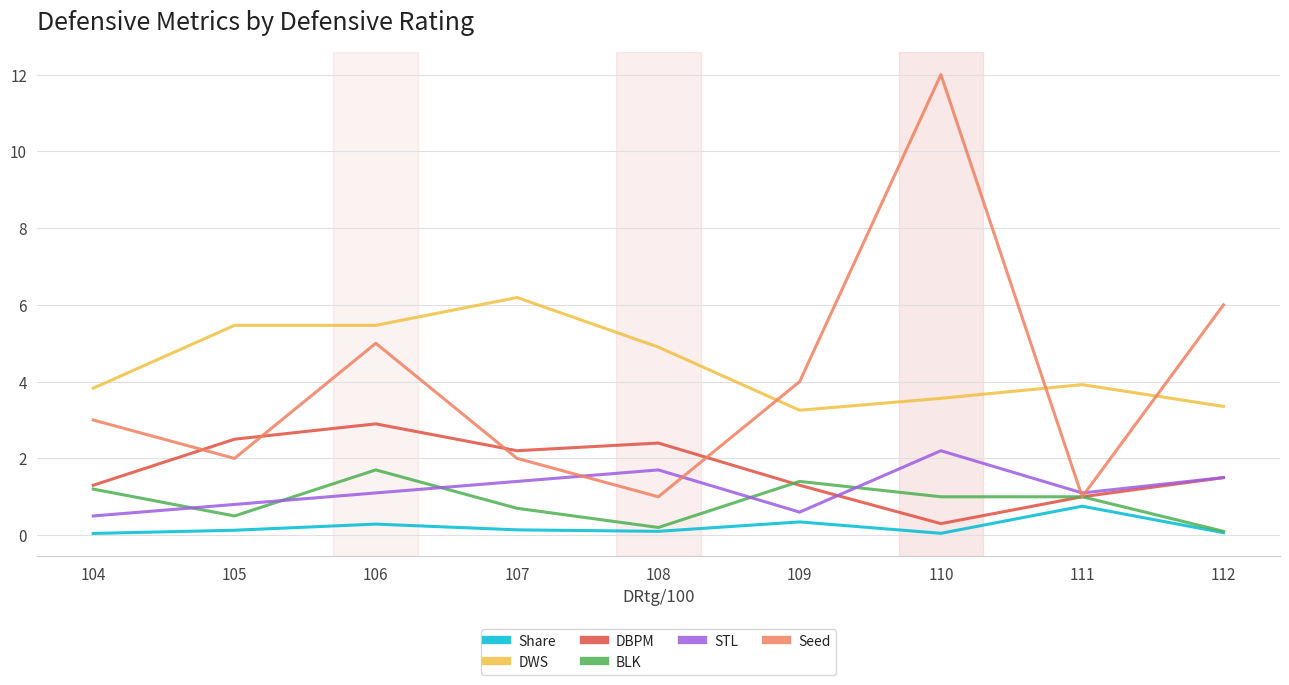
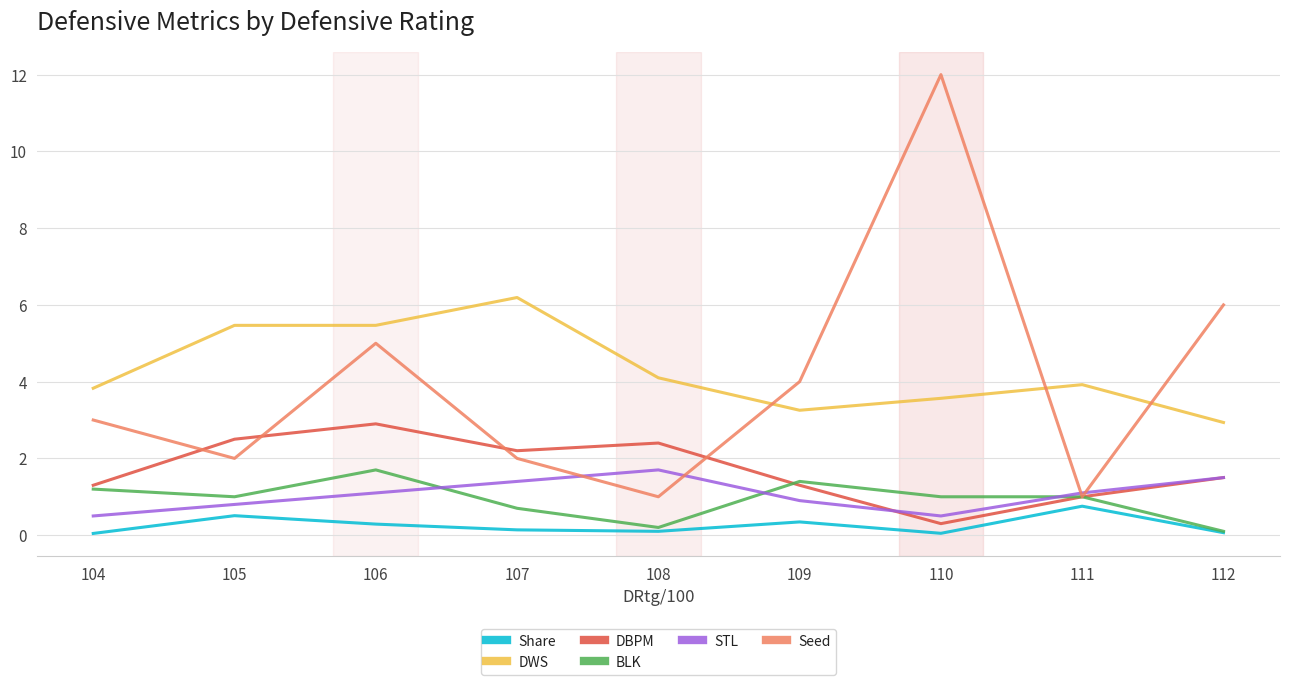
Share, 105: 0.1 -> 0.5
BLK, 105: 0.5 -> 1.0
DWS, 108: 4.9 -> 4.1
STL, 109: 0.6 -> 0.9
STL, 110: 2.2 -> 0.5
DWS, 112: 3.4 -> 2.9
